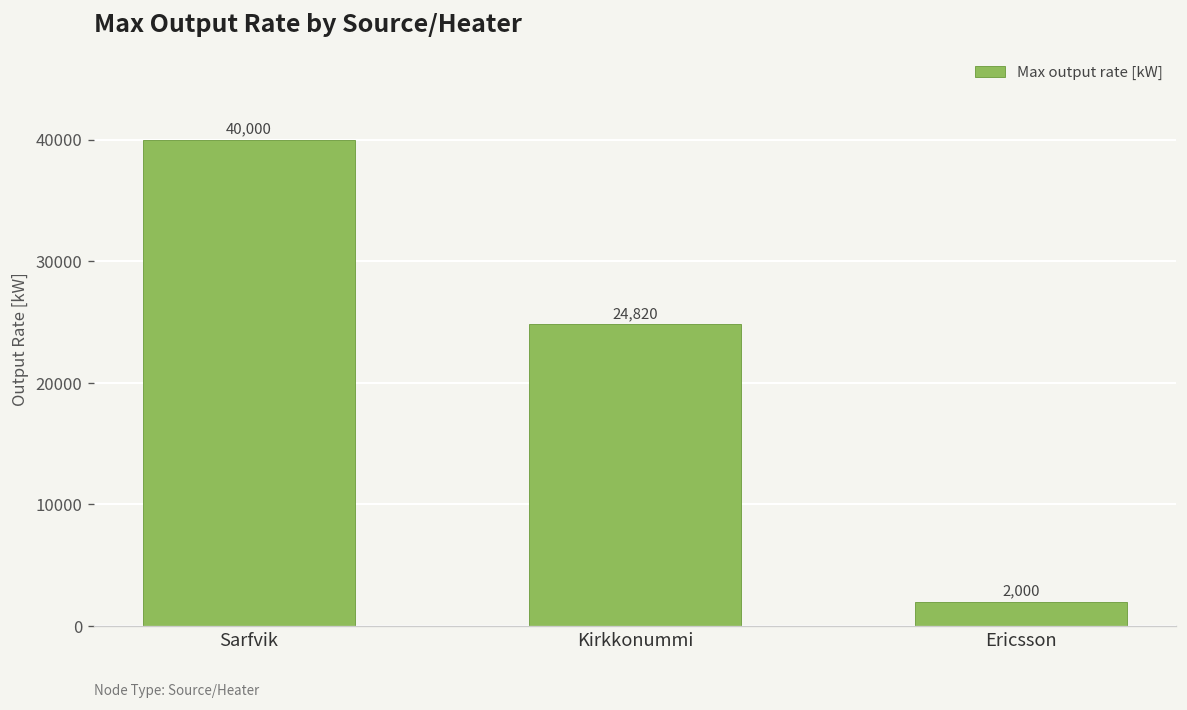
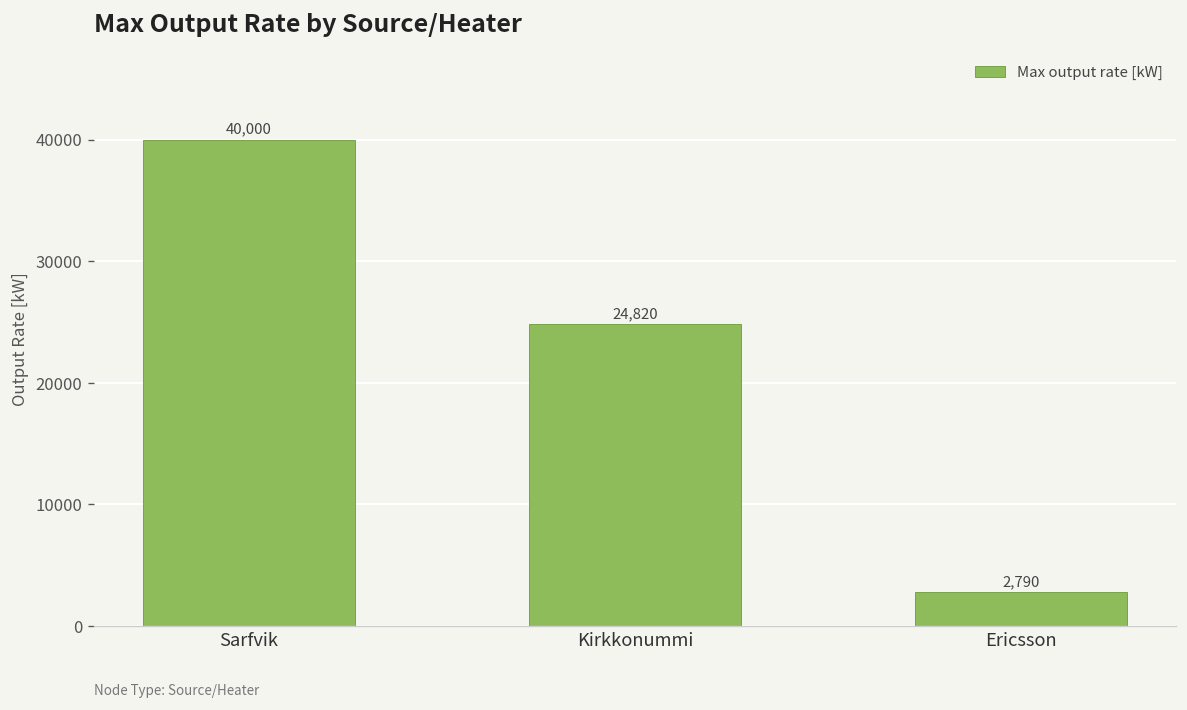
Ericsson: 2,000 -> 2,790
